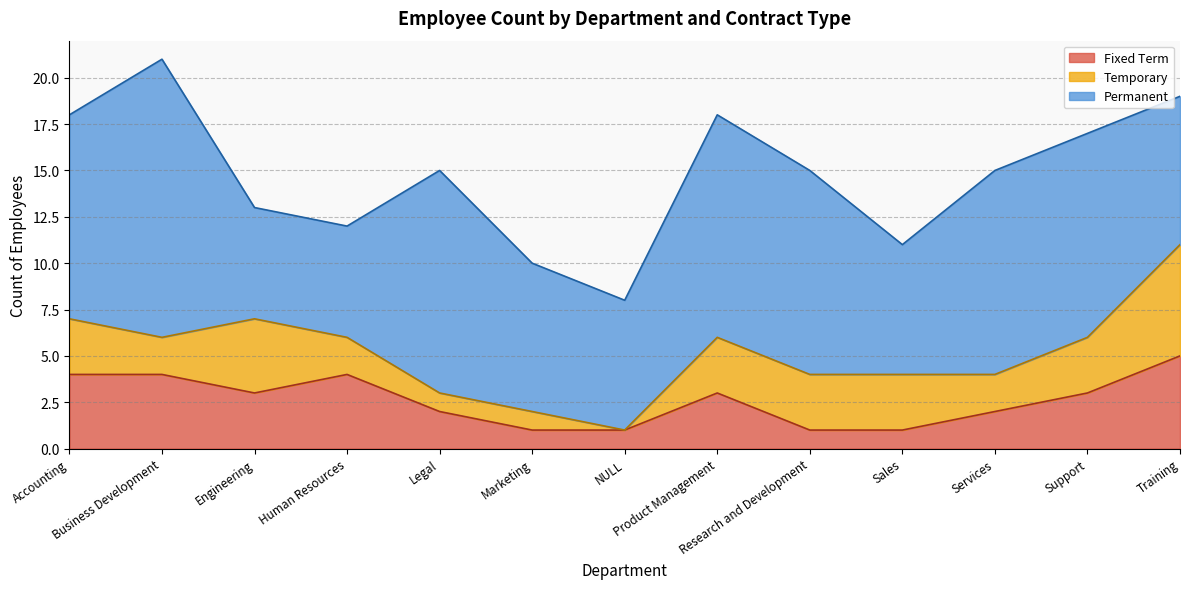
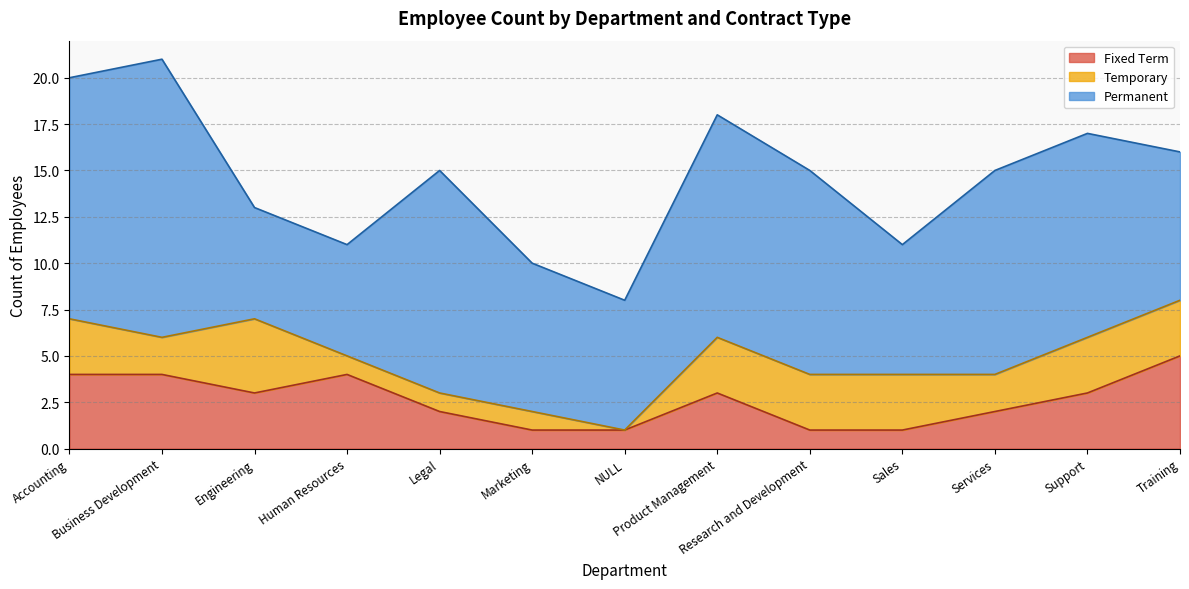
Permanent, Accounting: 11 -> 13
Temporary, Human Resources: 2 -> 1
Temporary, Training: 6 -> 3
